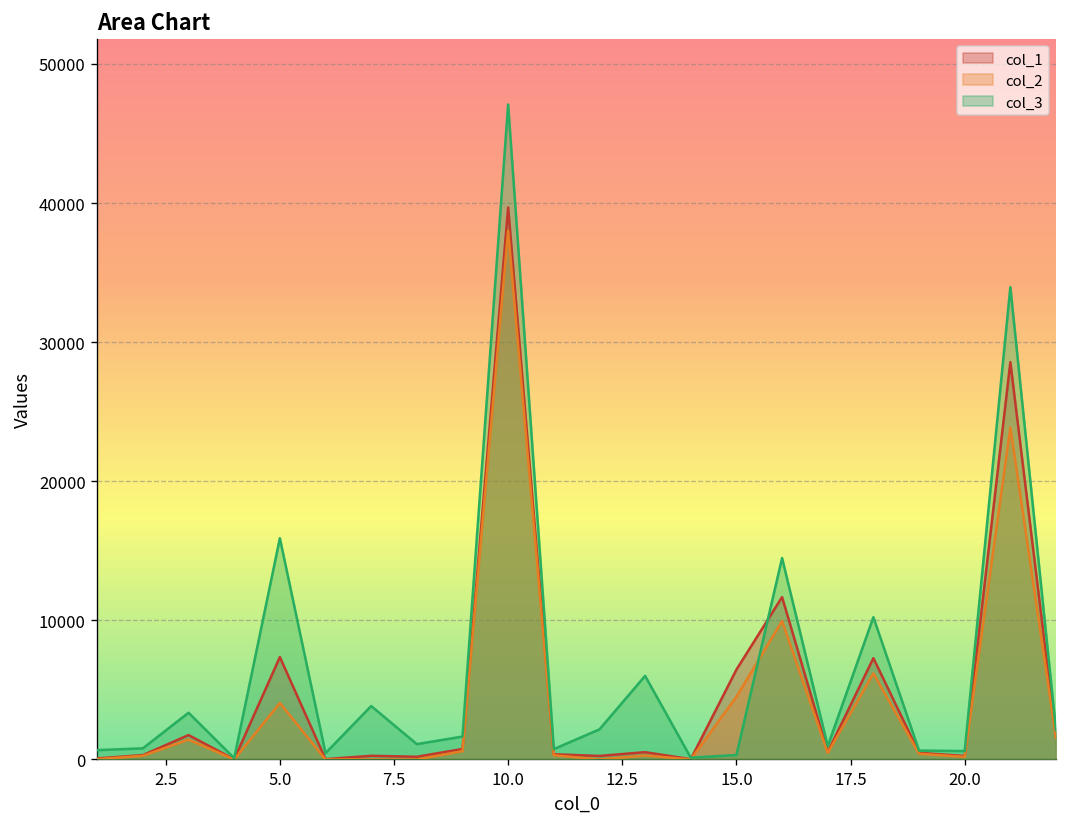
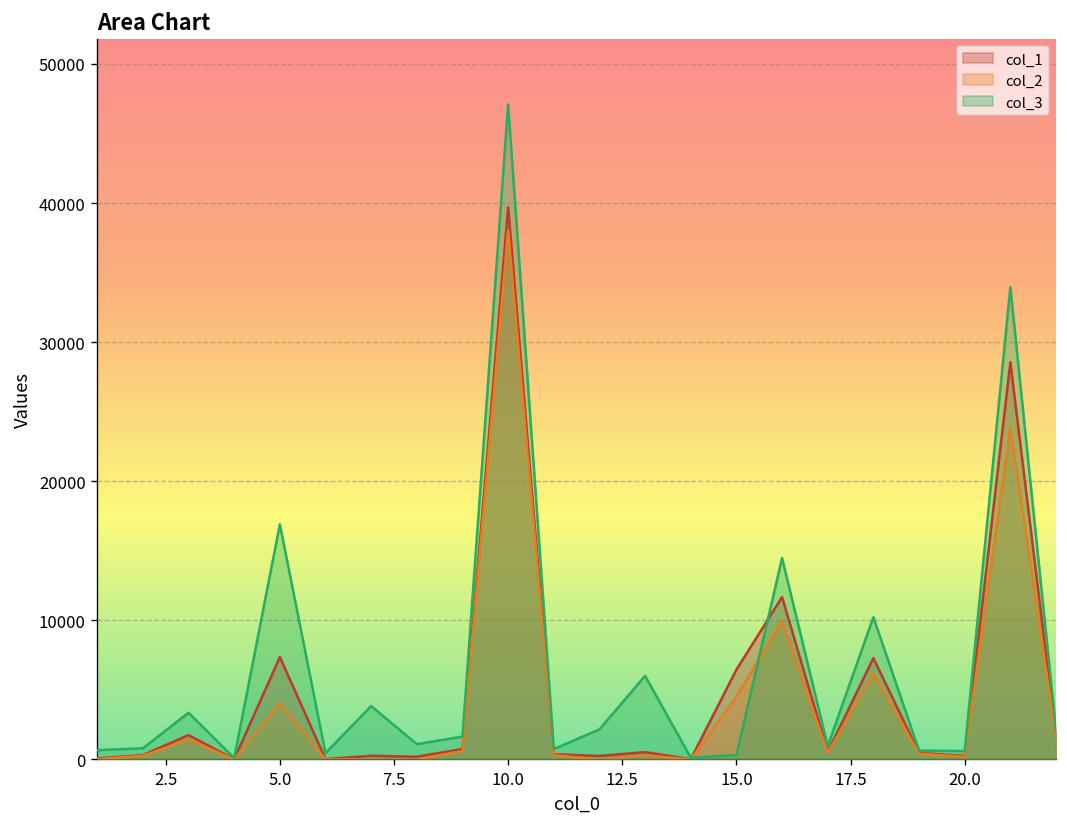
col_3, 5.0: 15900 -> 16900
